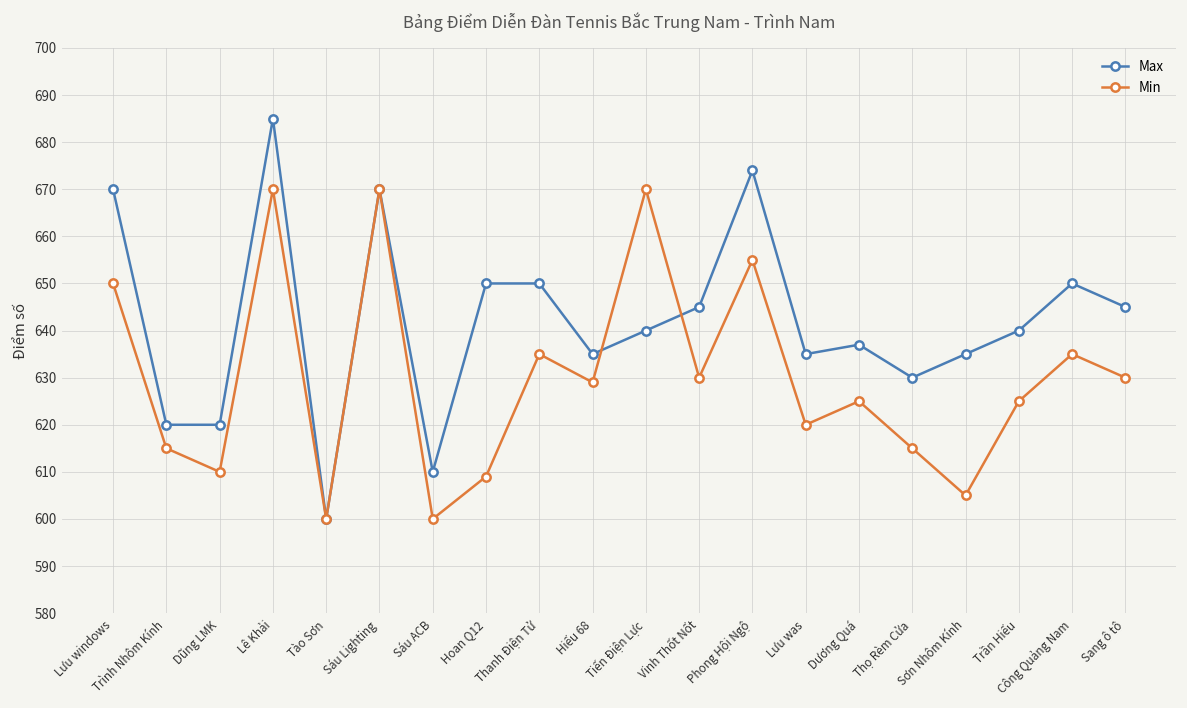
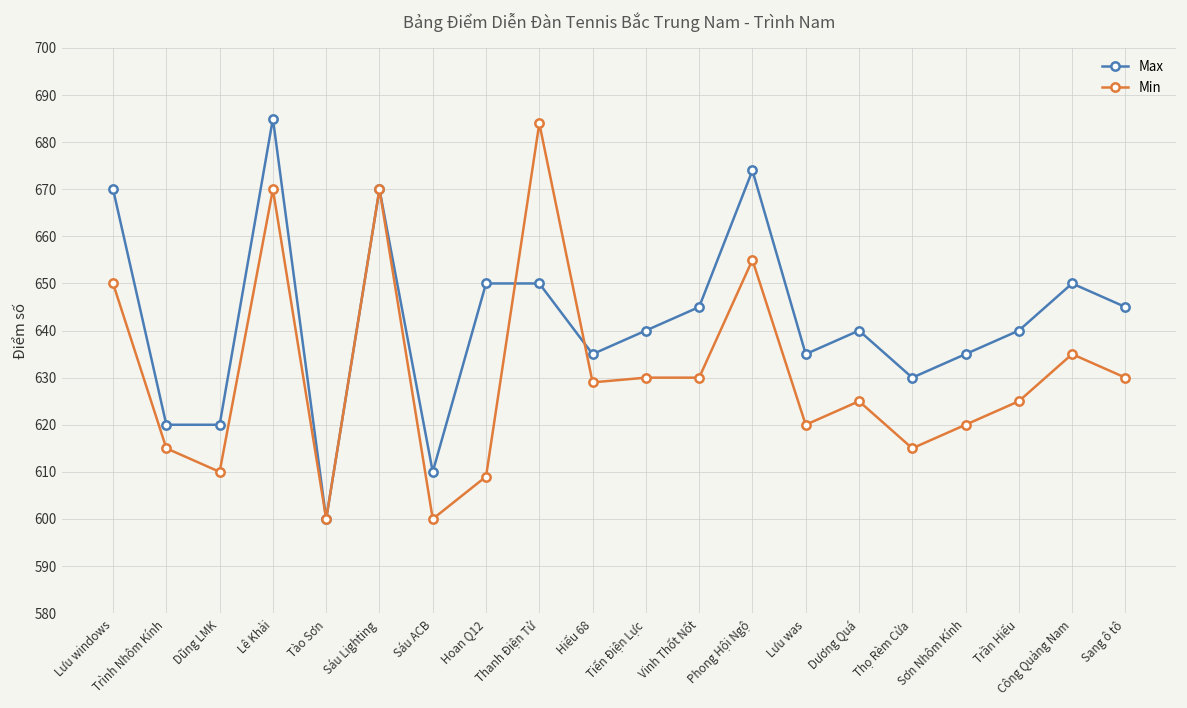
Min, Thanh Điện Tử: 635 -> 684
Min, Tiến Điện Lực: 670 -> 630
Max, Dương Quá: 637 -> 640
Min, Sơn Nhôm Kính: 605 -> 620
